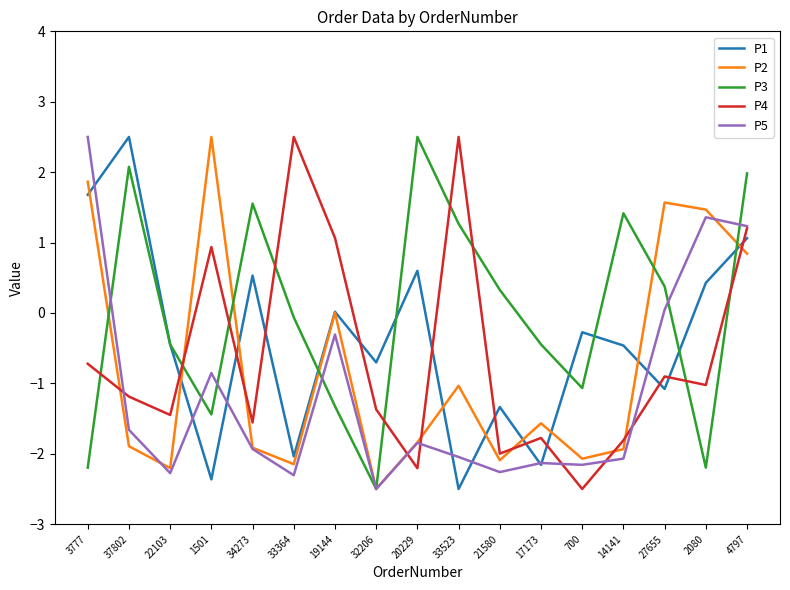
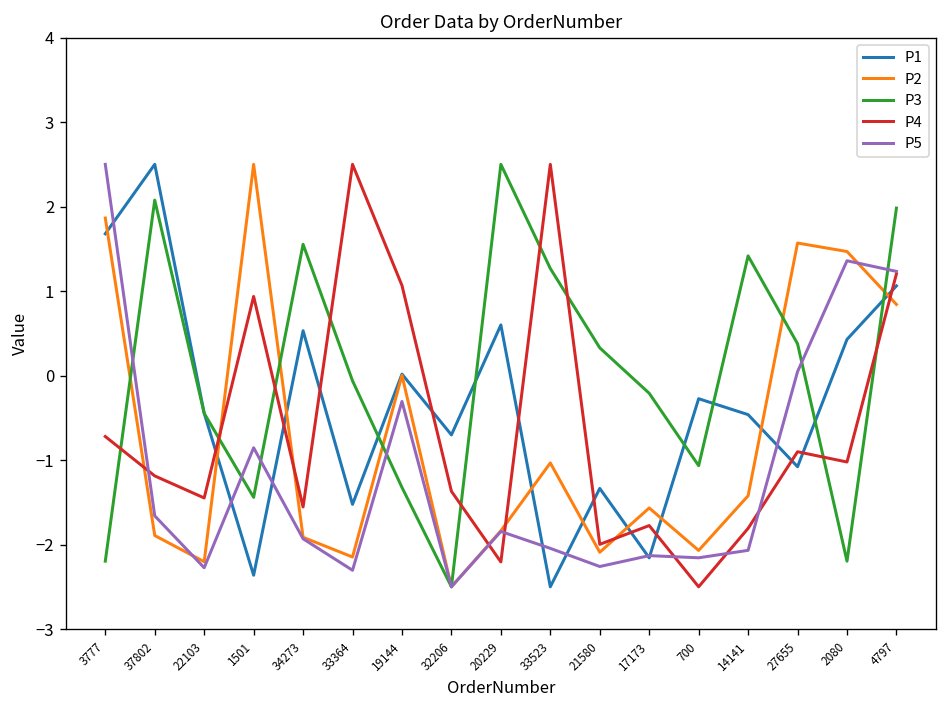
P1, 33364: -2.0 -> -1.5
P3, 17173: -0.4 -> -0.2
P2, 14141: -1.9 -> -1.4
